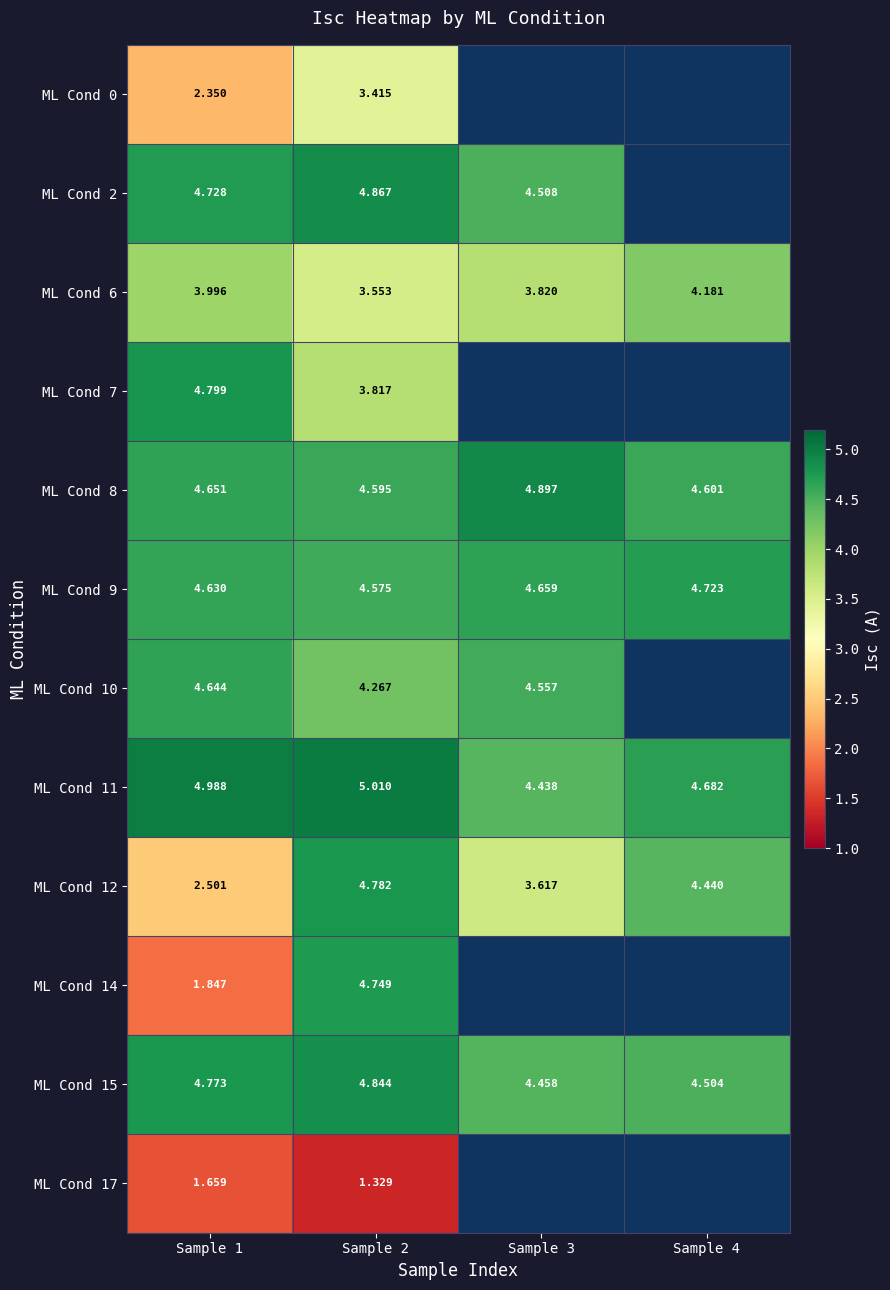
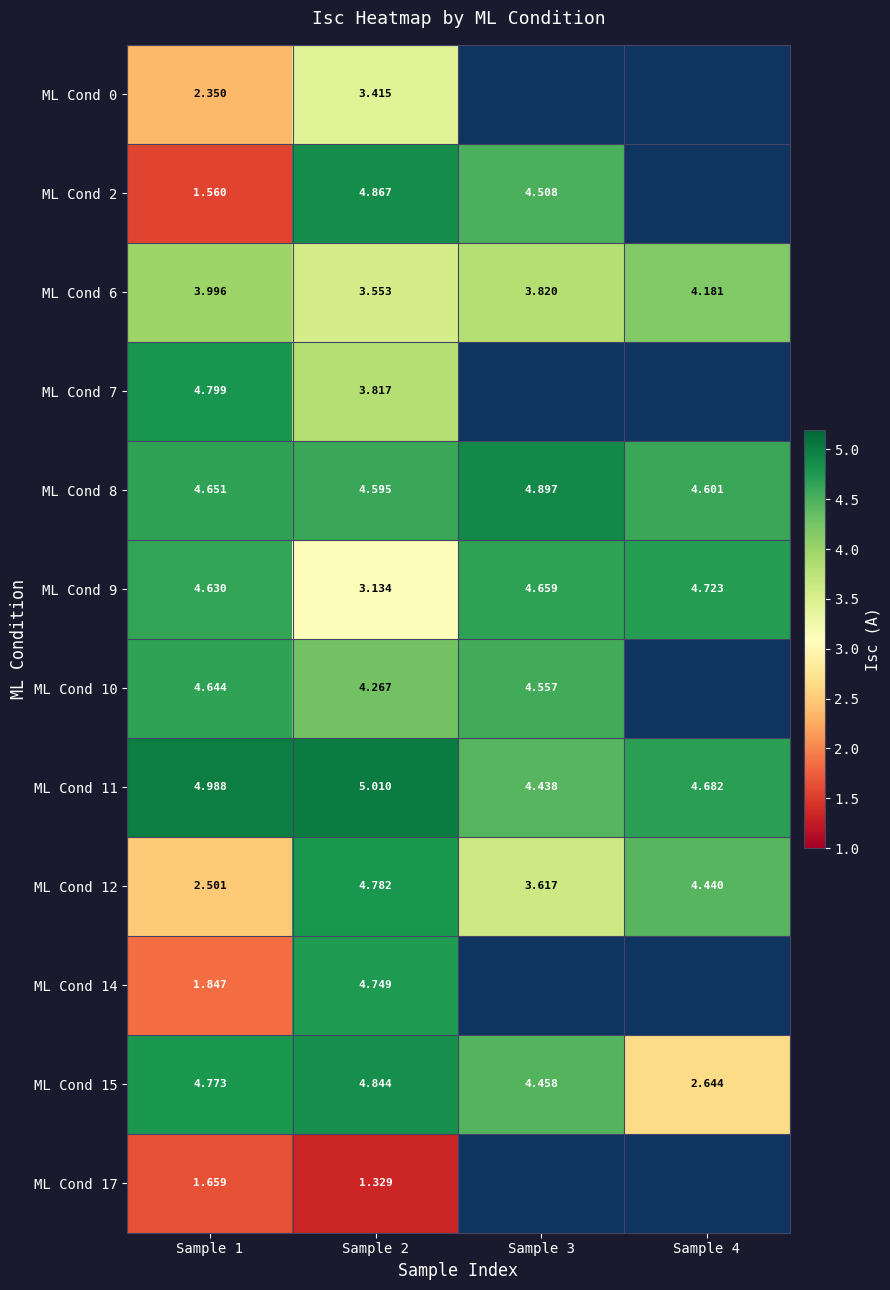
ML Cond 2, Sample 1: 4.728 -> 1.560
ML Cond 9, Sample 2: 4.575 -> 3.134
ML Cond 15, Sample 4: 4.504 -> 2.644
